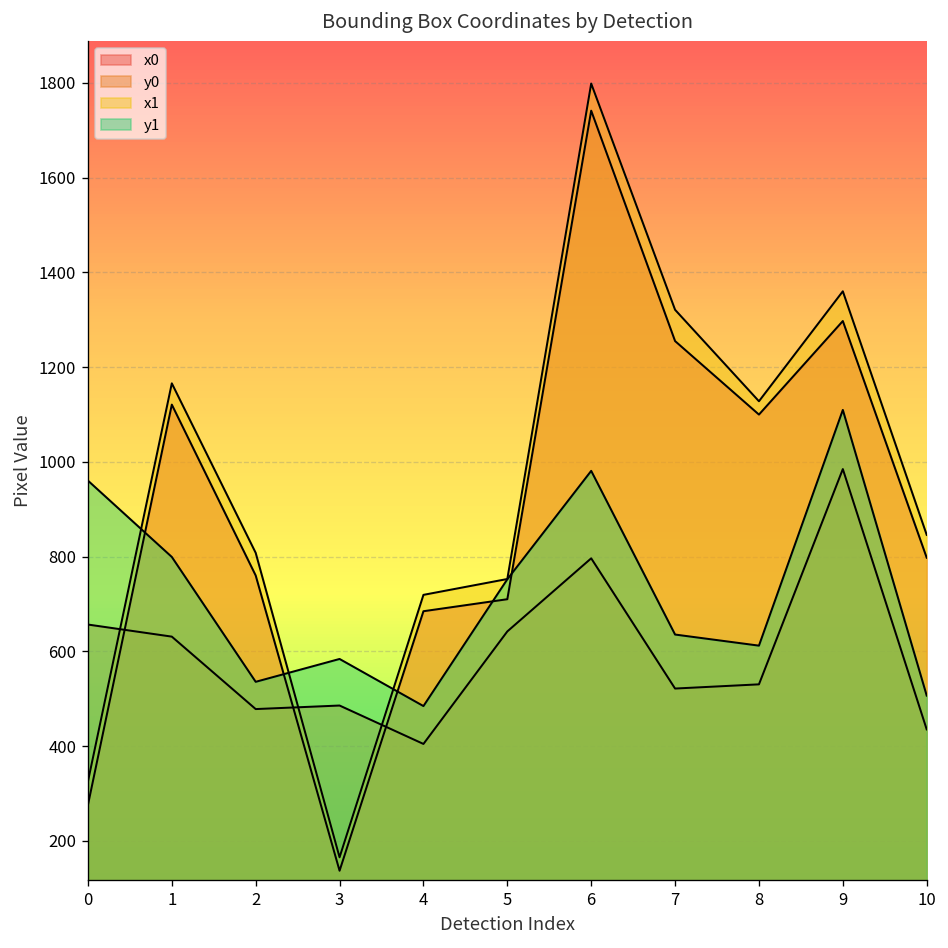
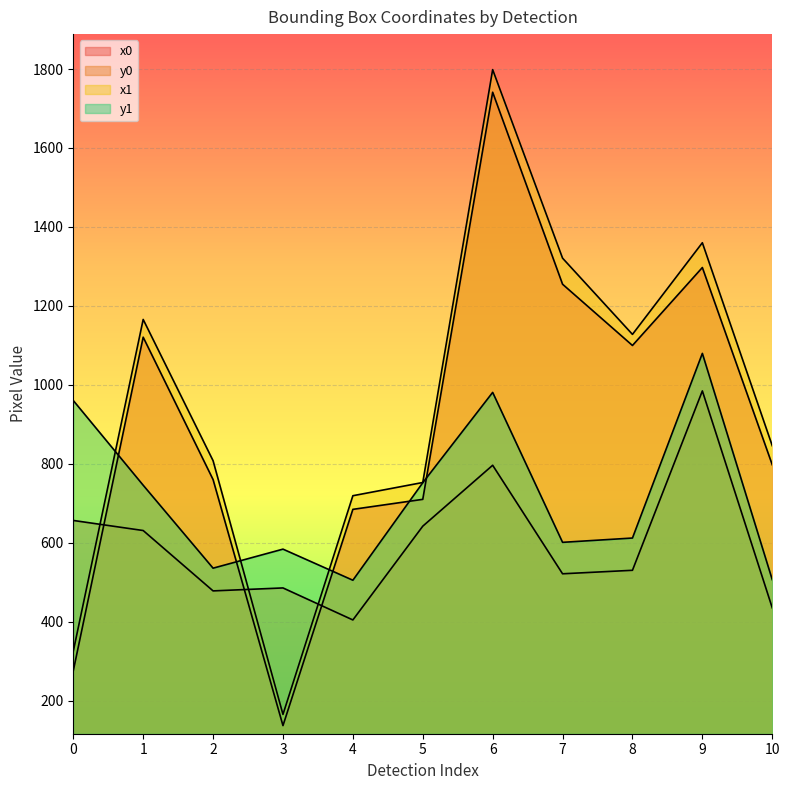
y1, 1: 800 -> 750
y1, 4: 480 -> 510
y1, 7: 640 -> 600
y1, 9: 1110 -> 1080
